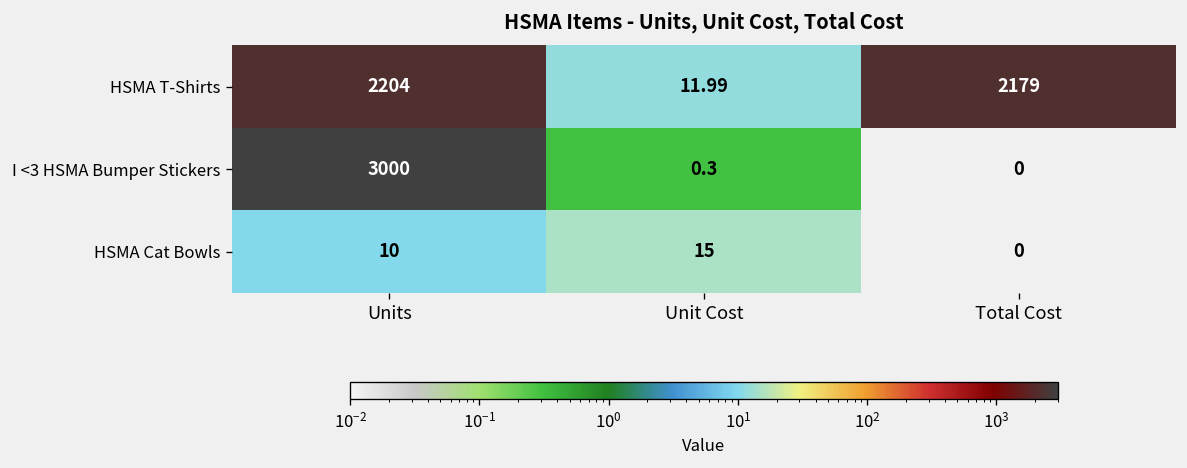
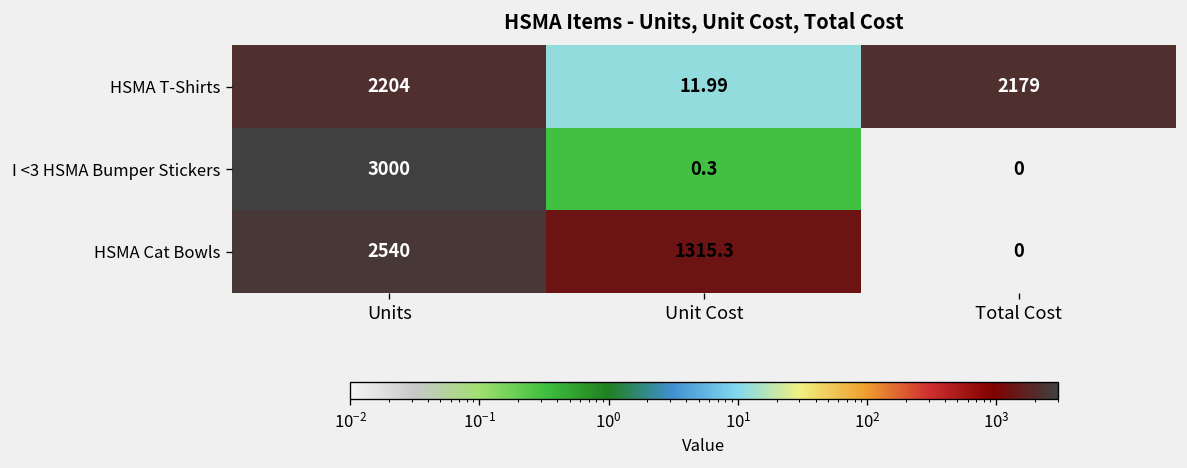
HSMA Cat Bowls, Units: 10 -> 2540
HSMA Cat Bowls, Unit Cost: 15 -> 1315.3
